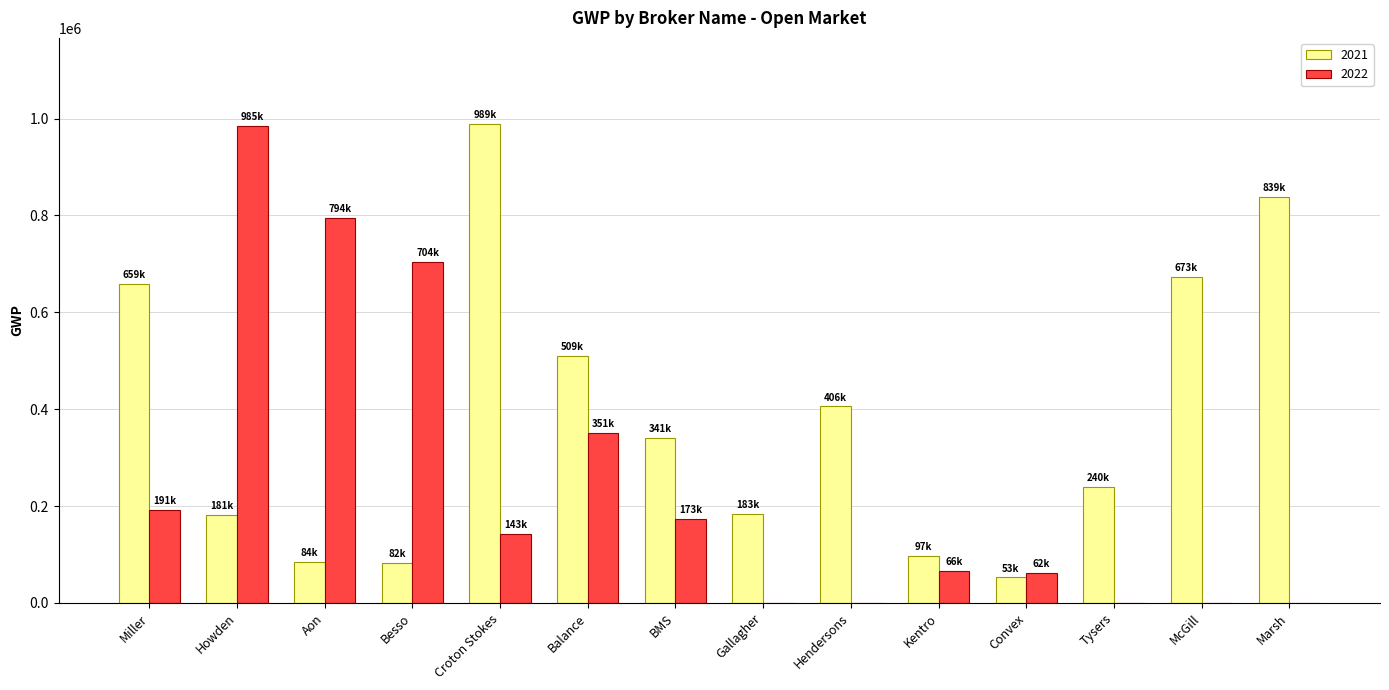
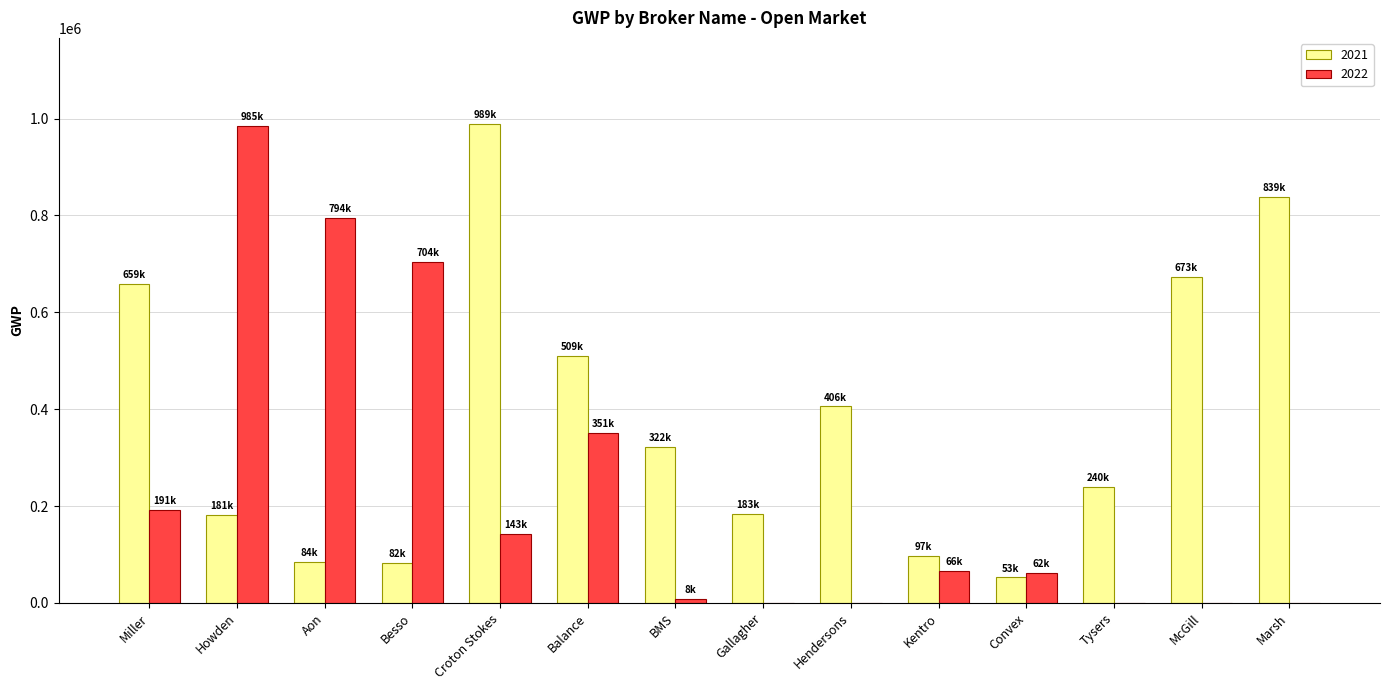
2021, BMS: 341k -> 322k
2022, BMS: 173k -> 8k
